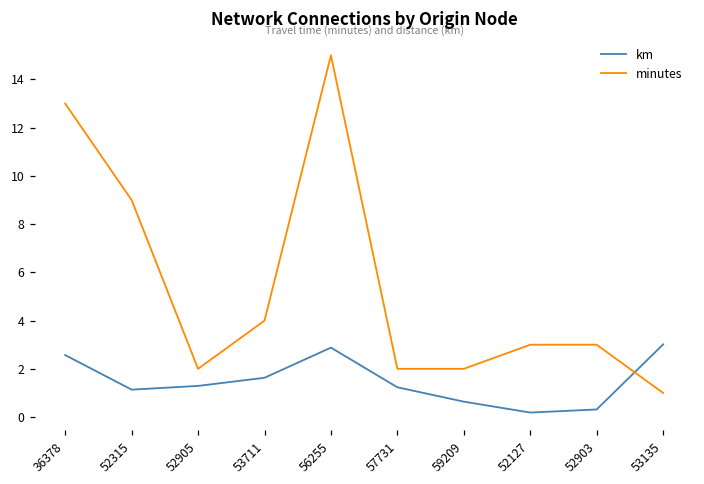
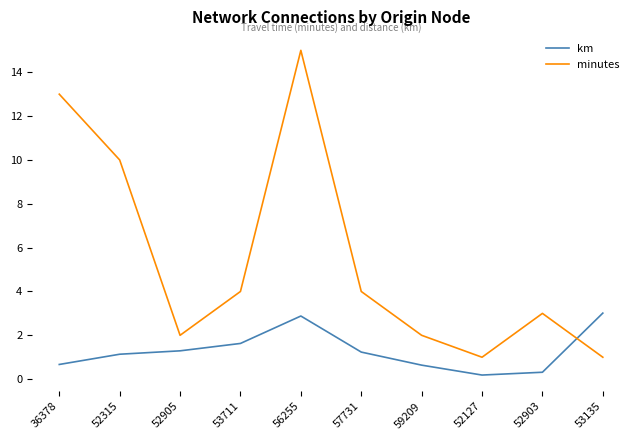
km, 36378: 2.6 -> 0.7
minutes, 52315: 9 -> 10
minutes, 57731: 2 -> 4
minutes, 52127: 3 -> 1
